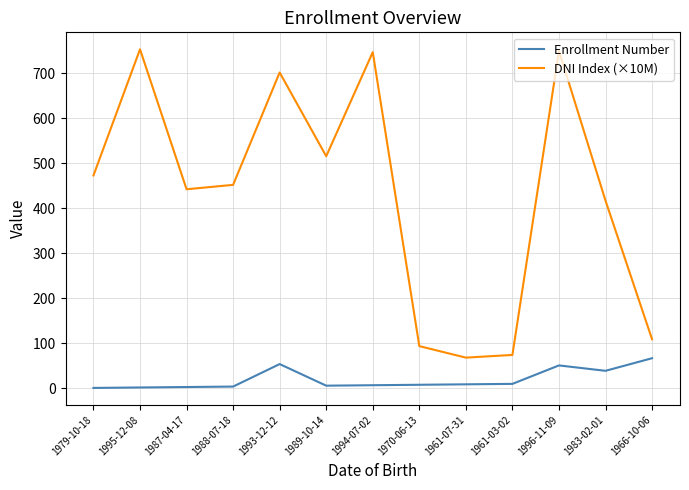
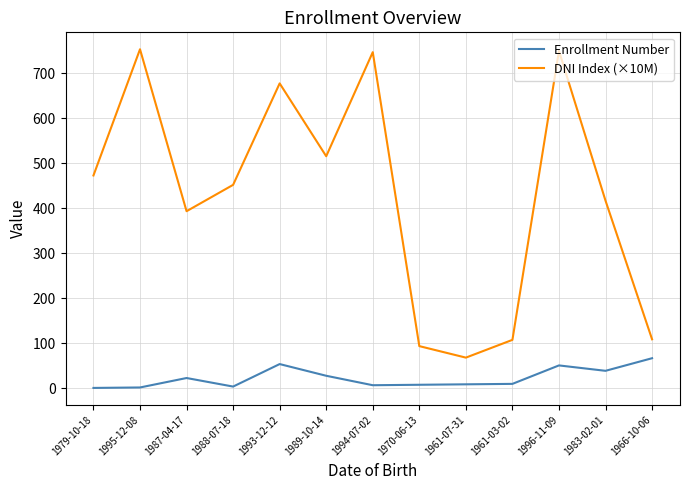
Enrollment Number, 1987-04-17: 0 -> 20
DNI Index (×10M), 1987-04-17: 440 -> 390
DNI Index (×10M), 1993-12-12: 700 -> 680
Enrollment Number, 1989-10-14: 10 -> 30
DNI Index (×10M), 1961-03-02: 70 -> 110
